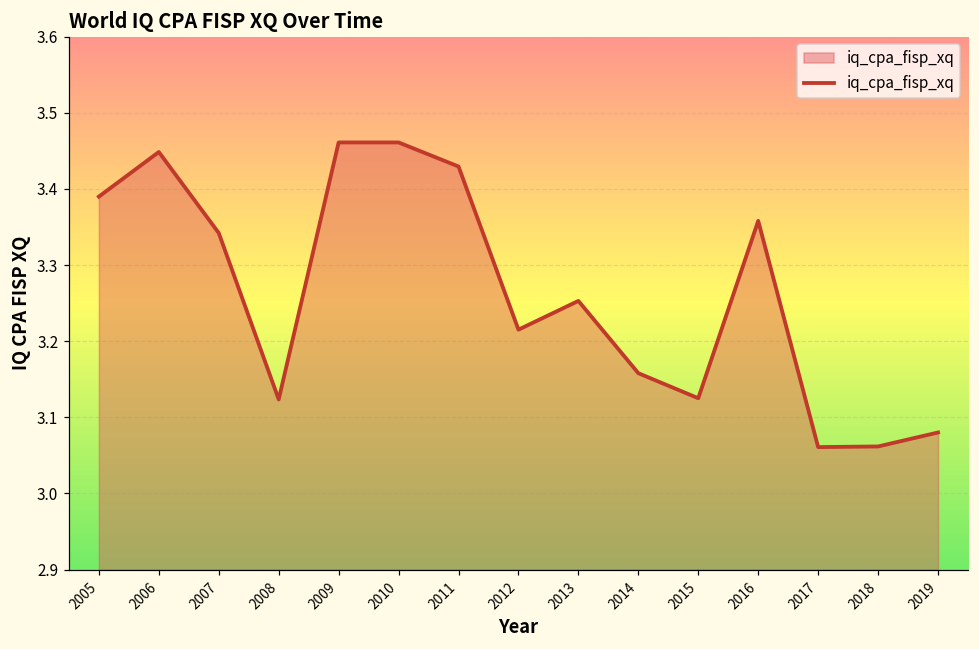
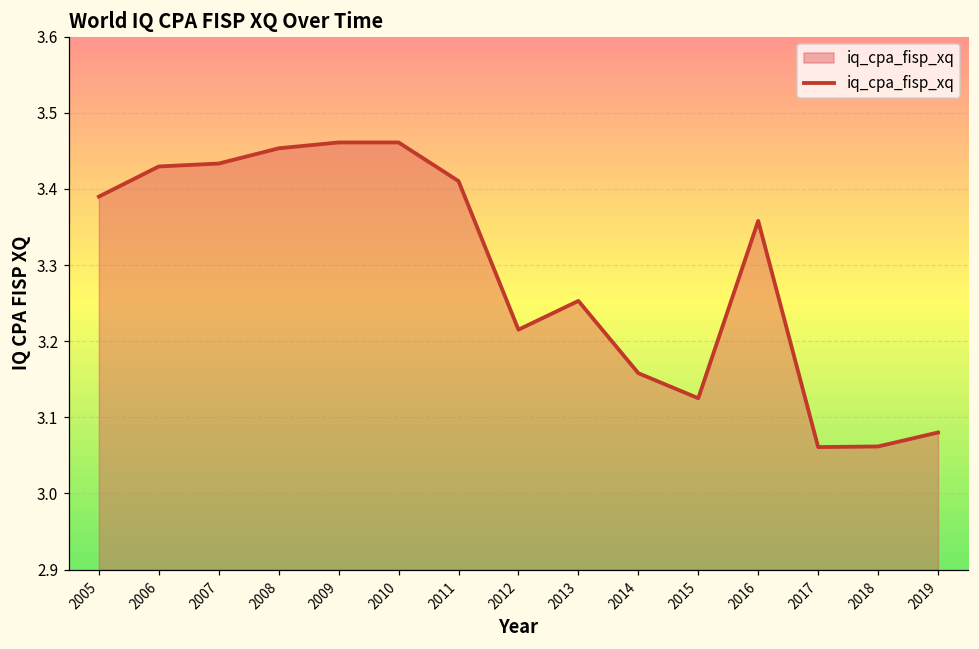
2006: 3.45 -> 3.43
2007: 3.34 -> 3.43
2008: 3.12 -> 3.45
2011: 3.43 -> 3.41
